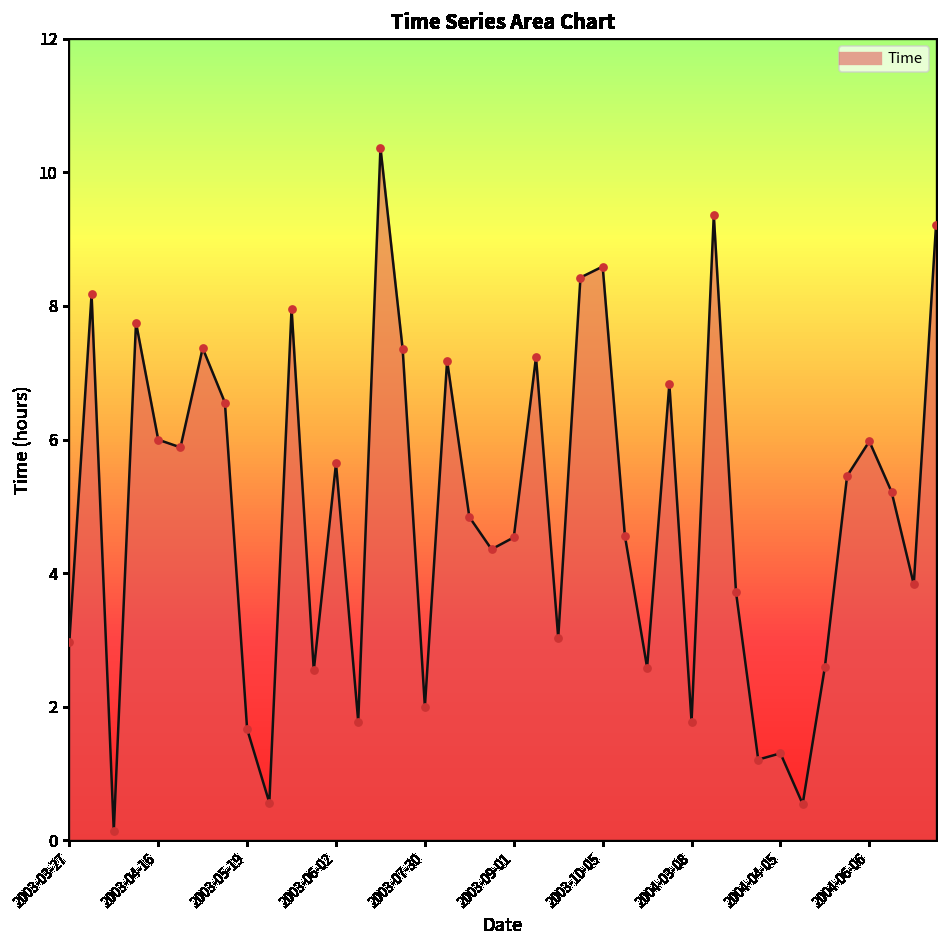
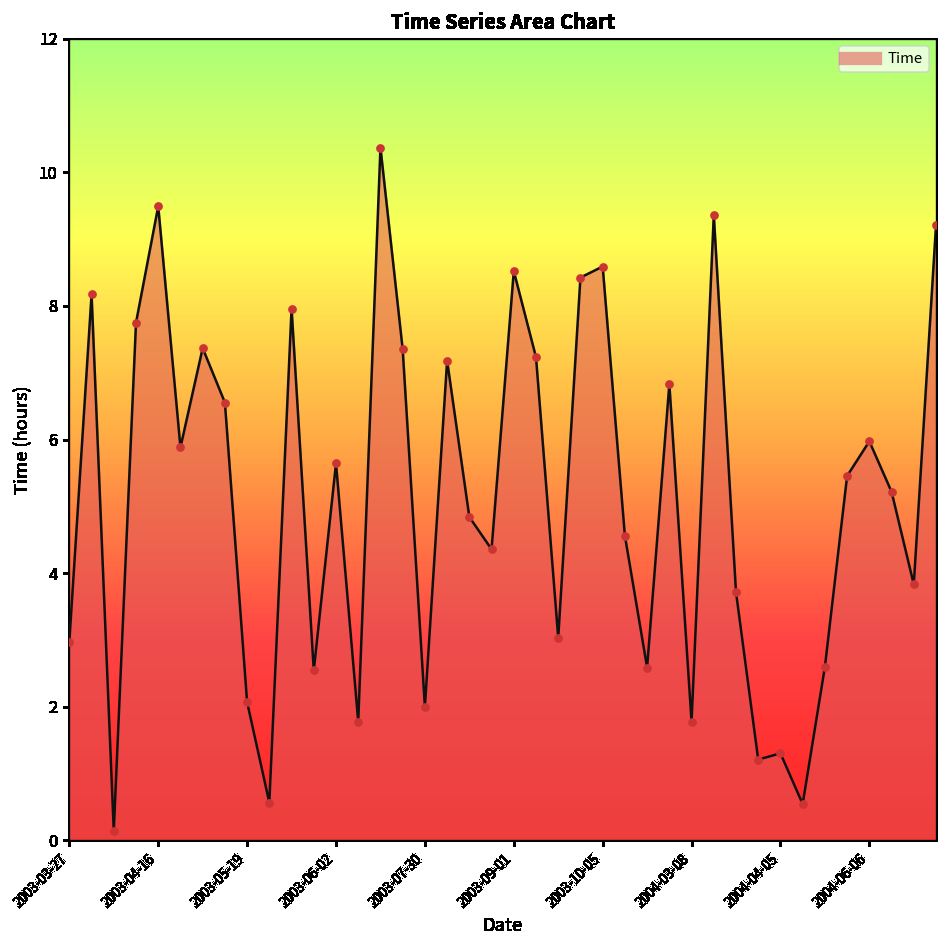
2003-04-16: 6.0 -> 9.5
2003-05-19: 1.7 -> 2.1
2003-09-01: 4.5 -> 8.5
